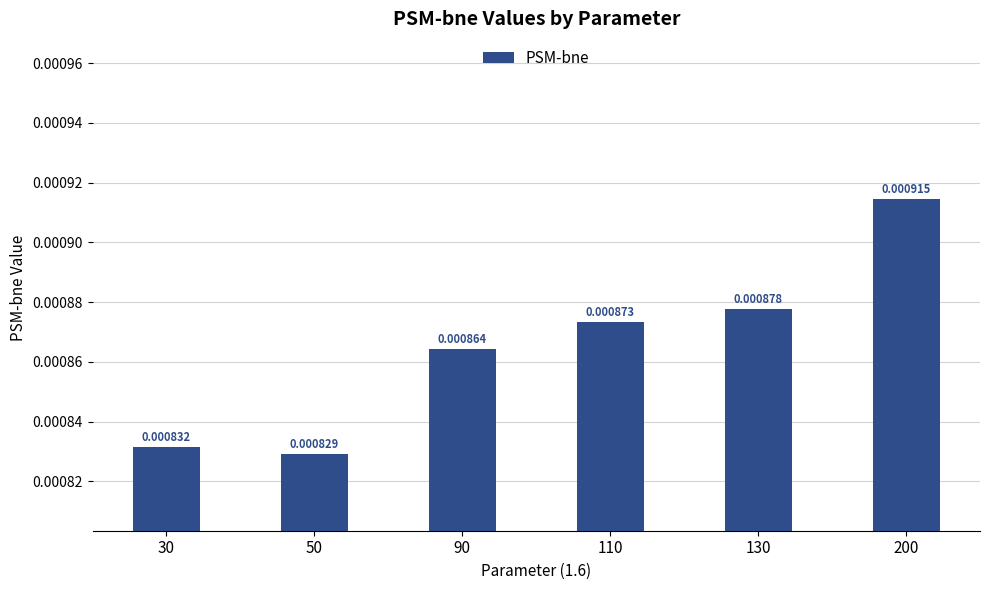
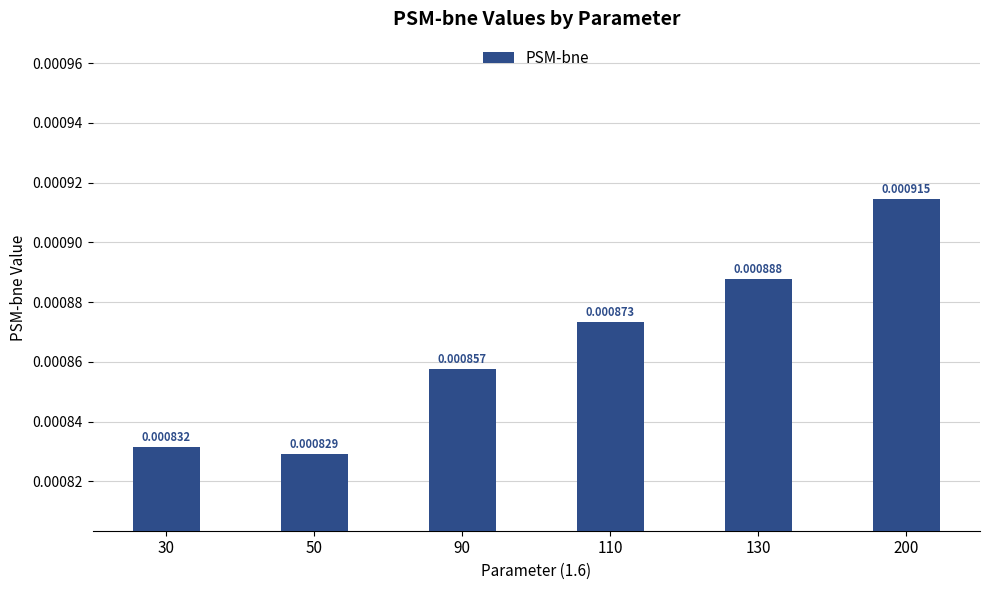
90: 0.000864 -> 0.000857
130: 0.000878 -> 0.000888
